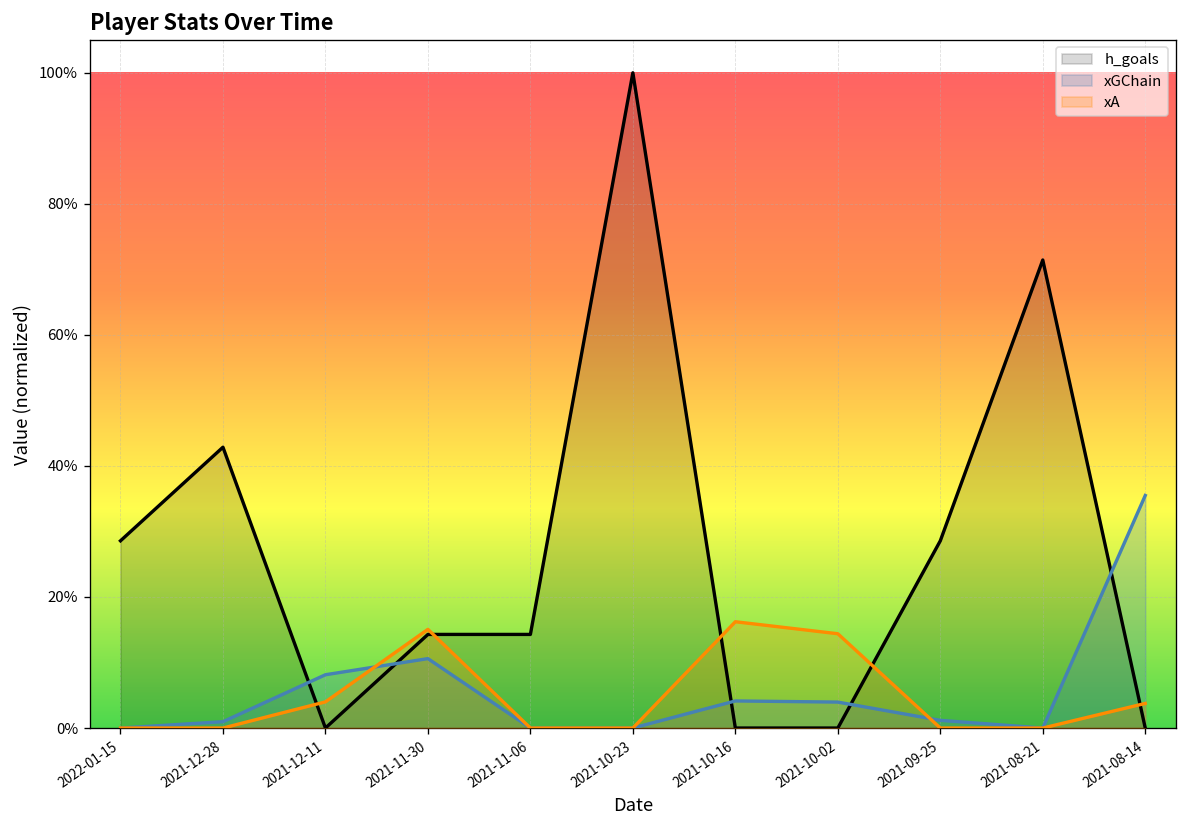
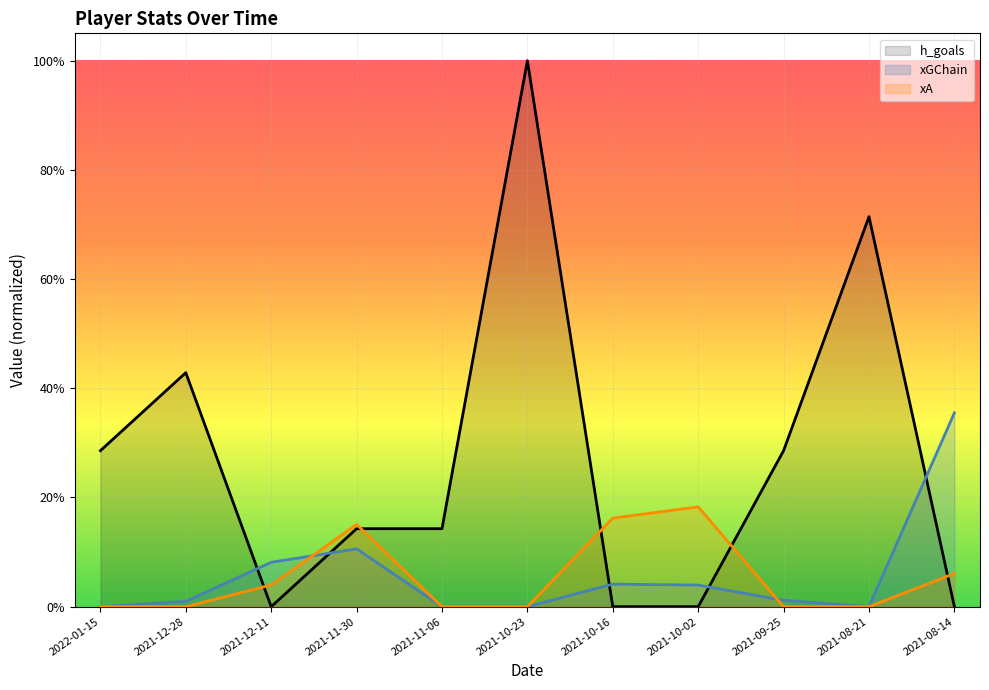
xA, 2021-10-02: 14% -> 18%
xA, 2021-08-14: 4% -> 6%
